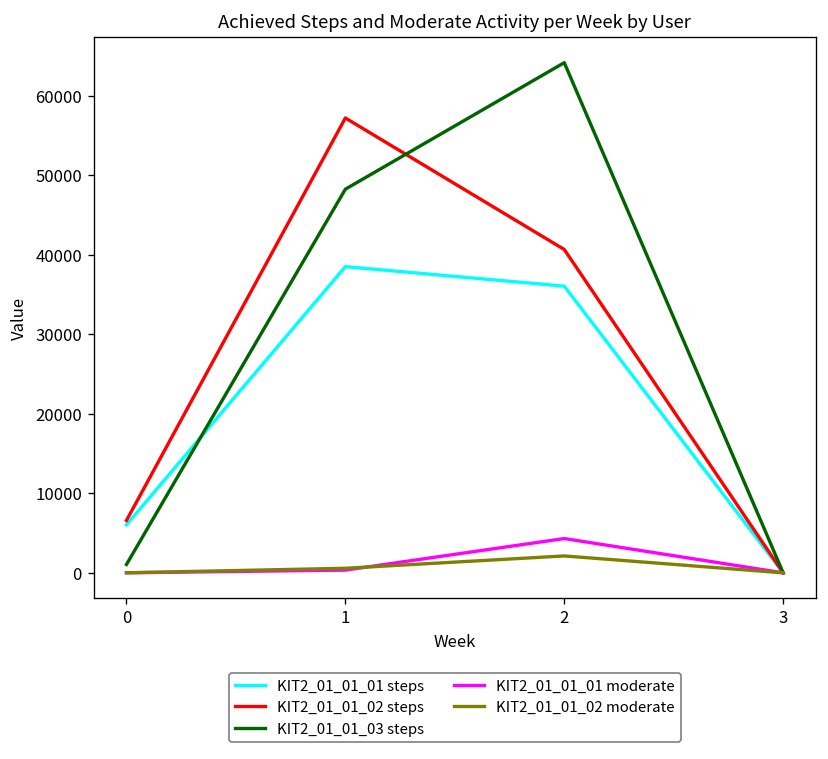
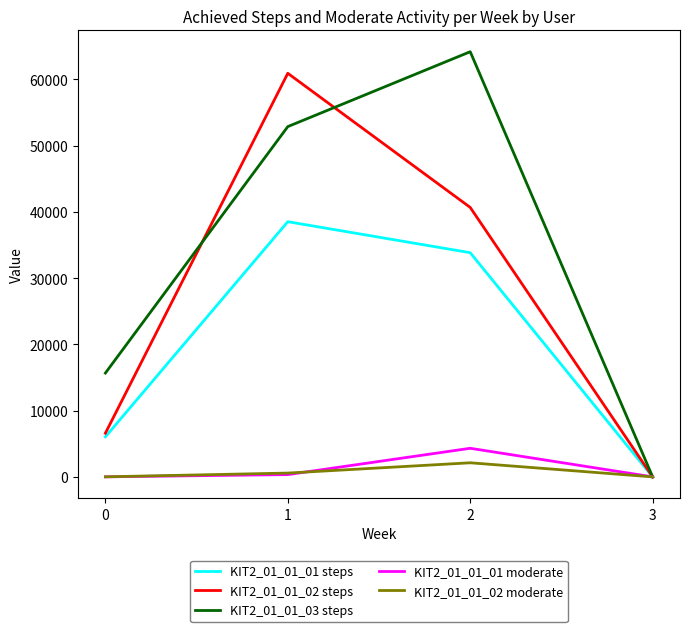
KIT2_01_01_03 steps, 0: 1000 -> 16000
KIT2_01_01_02 steps, 1: 57000 -> 61000
KIT2_01_01_03 steps, 1: 48000 -> 53000
KIT2_01_01_01 steps, 2: 36000 -> 34000
